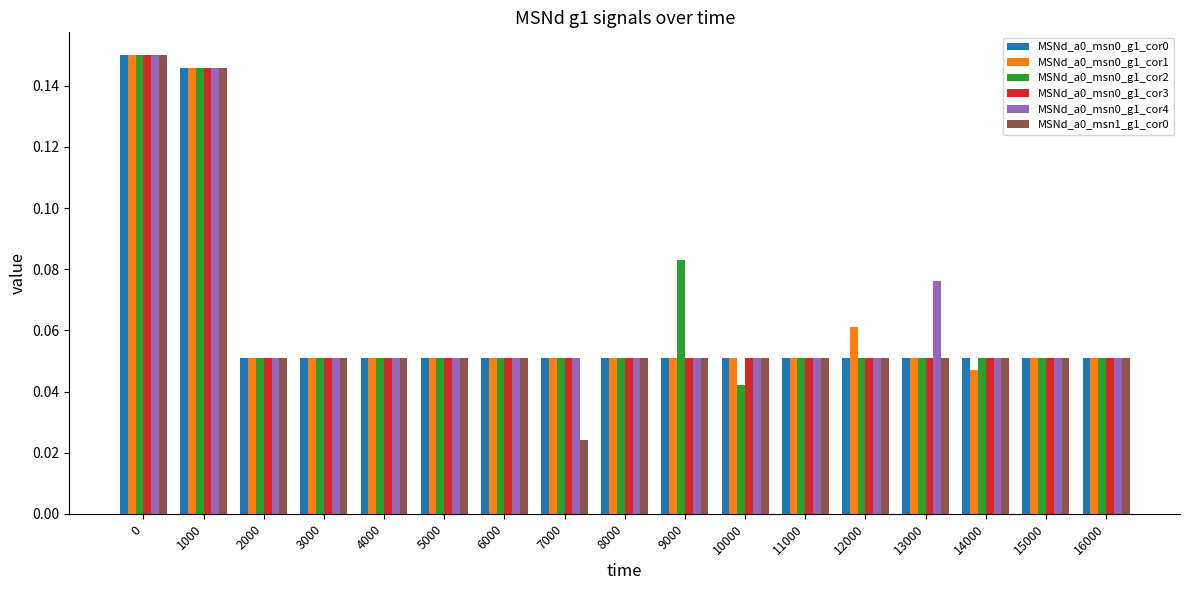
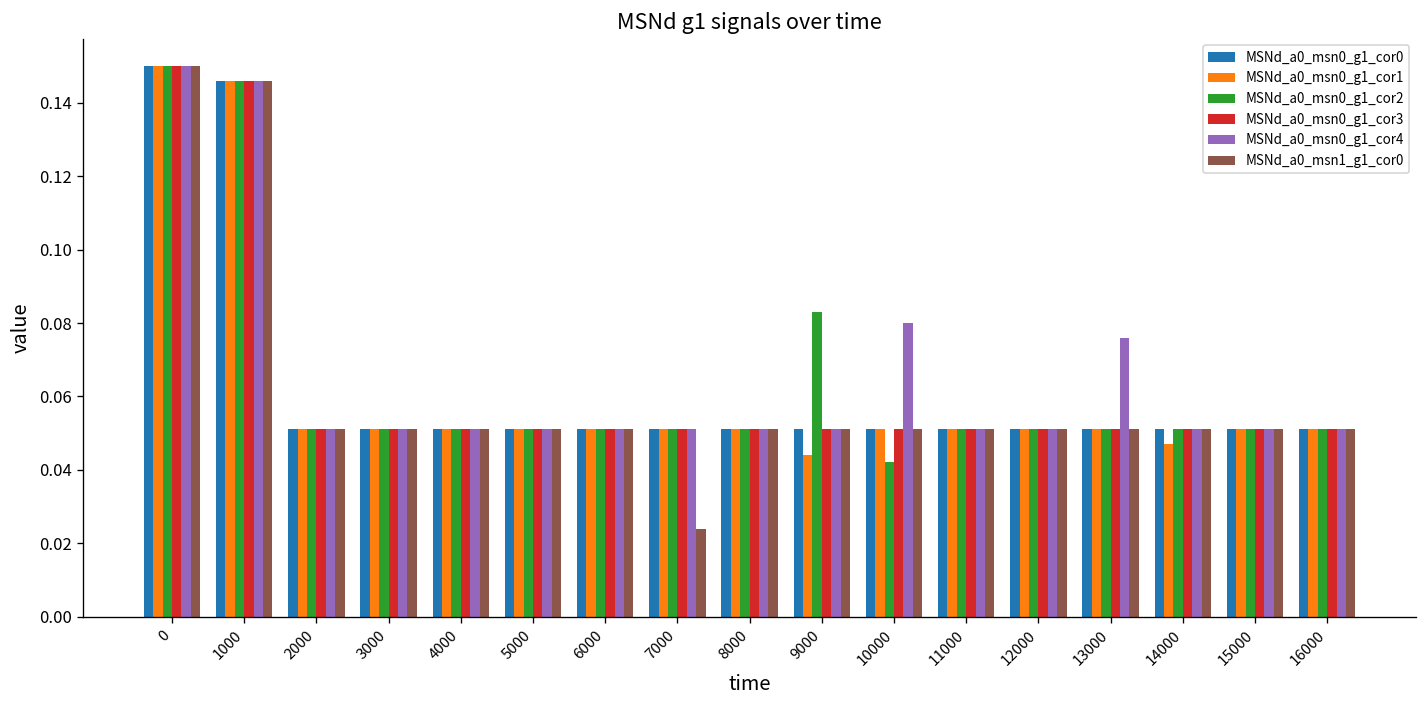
MSNd_a0_msn0_g1_cor1, 9000: 0.051 -> 0.044
MSNd_a0_msn0_g1_cor4, 10000: 0.051 -> 0.080
MSNd_a0_msn0_g1_cor1, 12000: 0.061 -> 0.051
